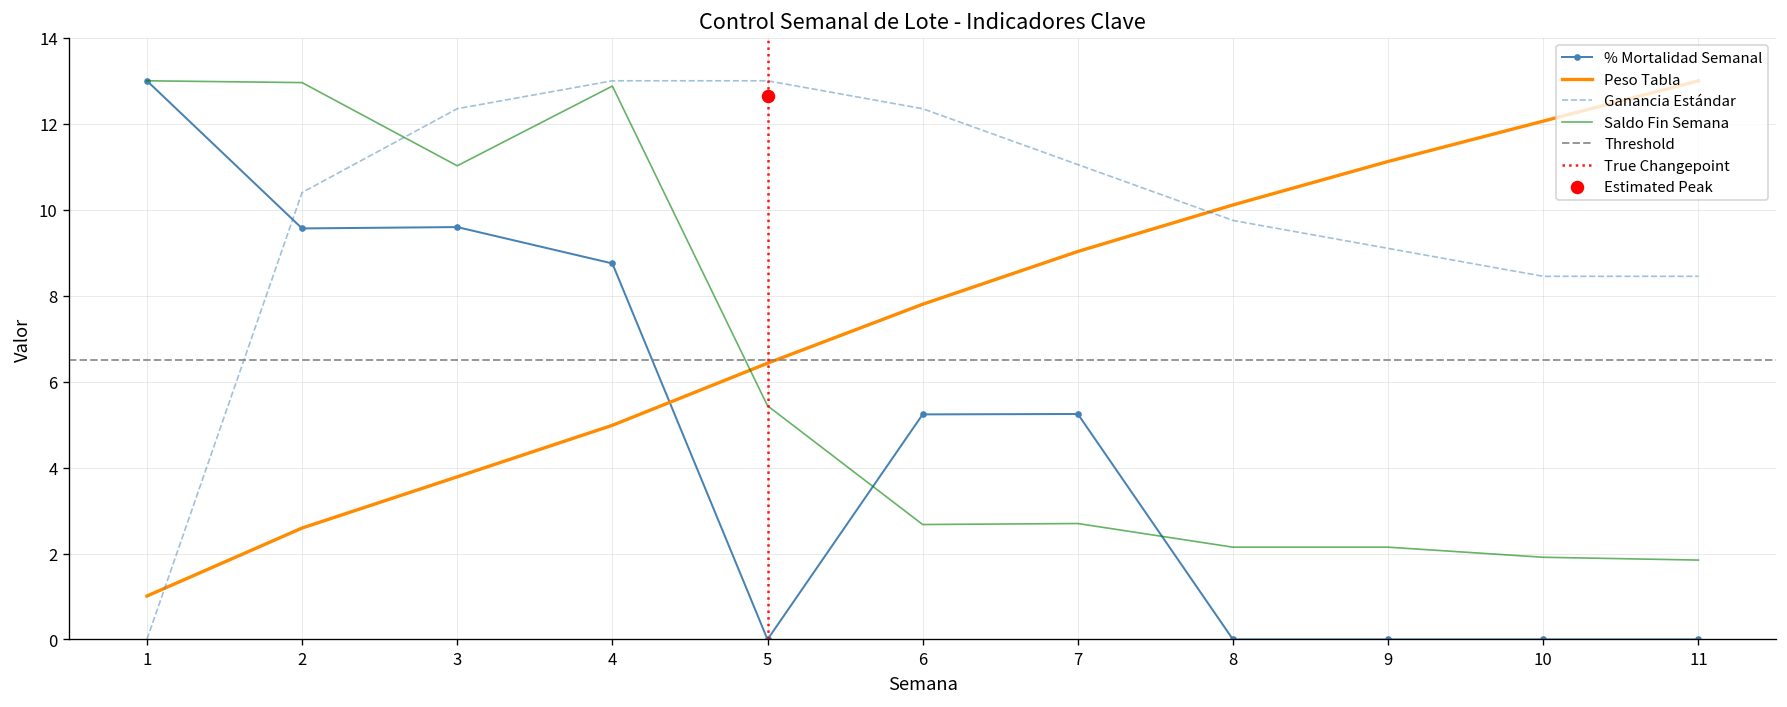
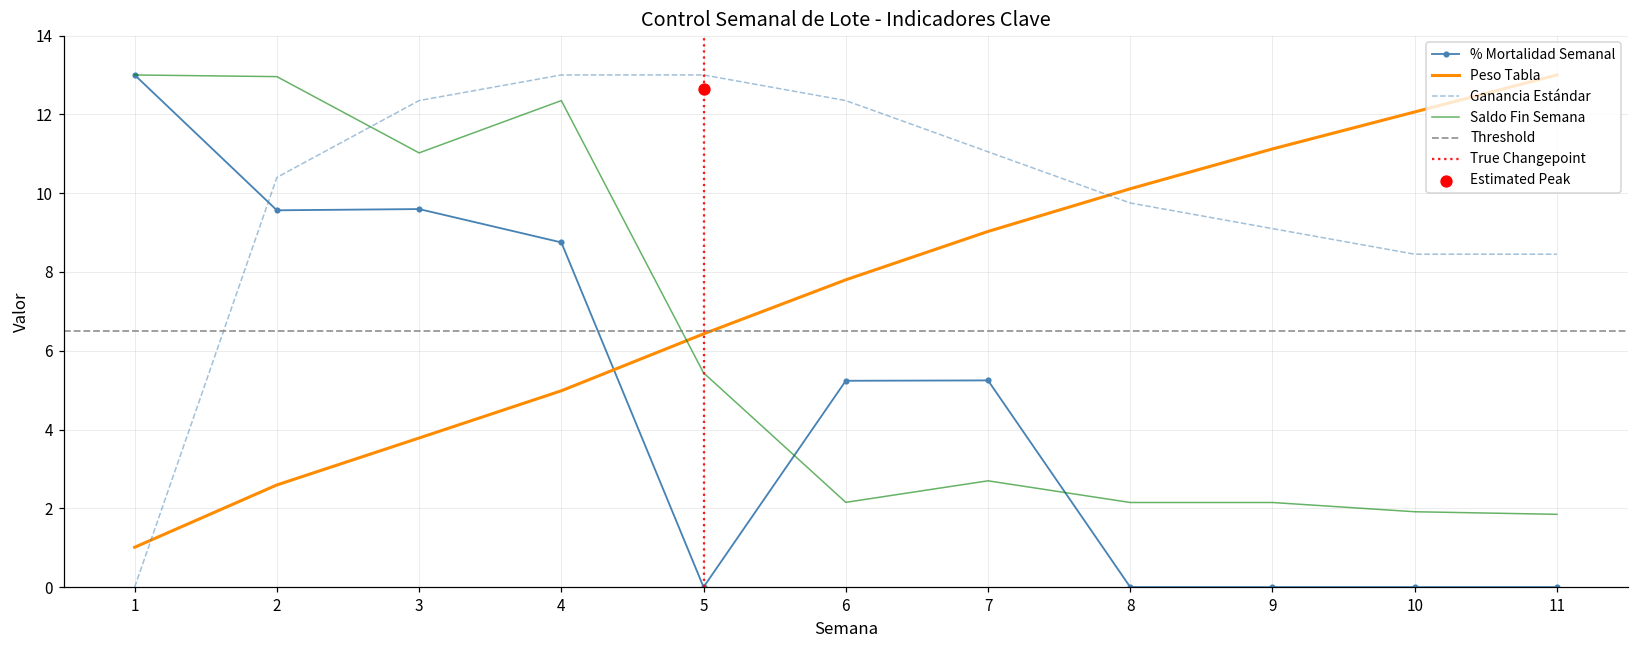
Saldo Fin Semana, 4: 12.9 -> 12.3
Saldo Fin Semana, 6: 2.7 -> 2.2
